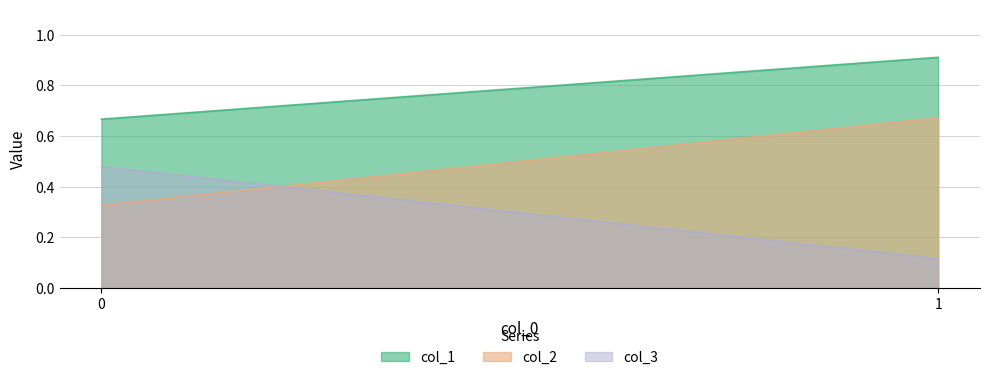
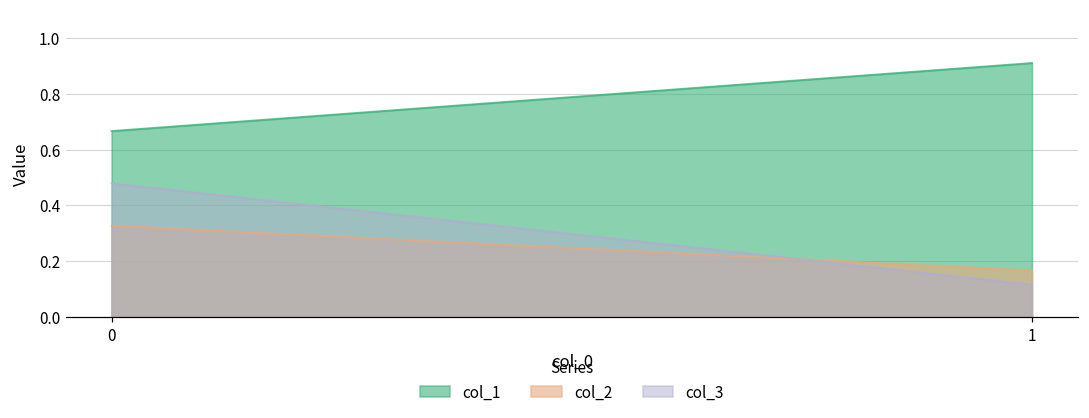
col_2, 1: 0.67 -> 0.17
